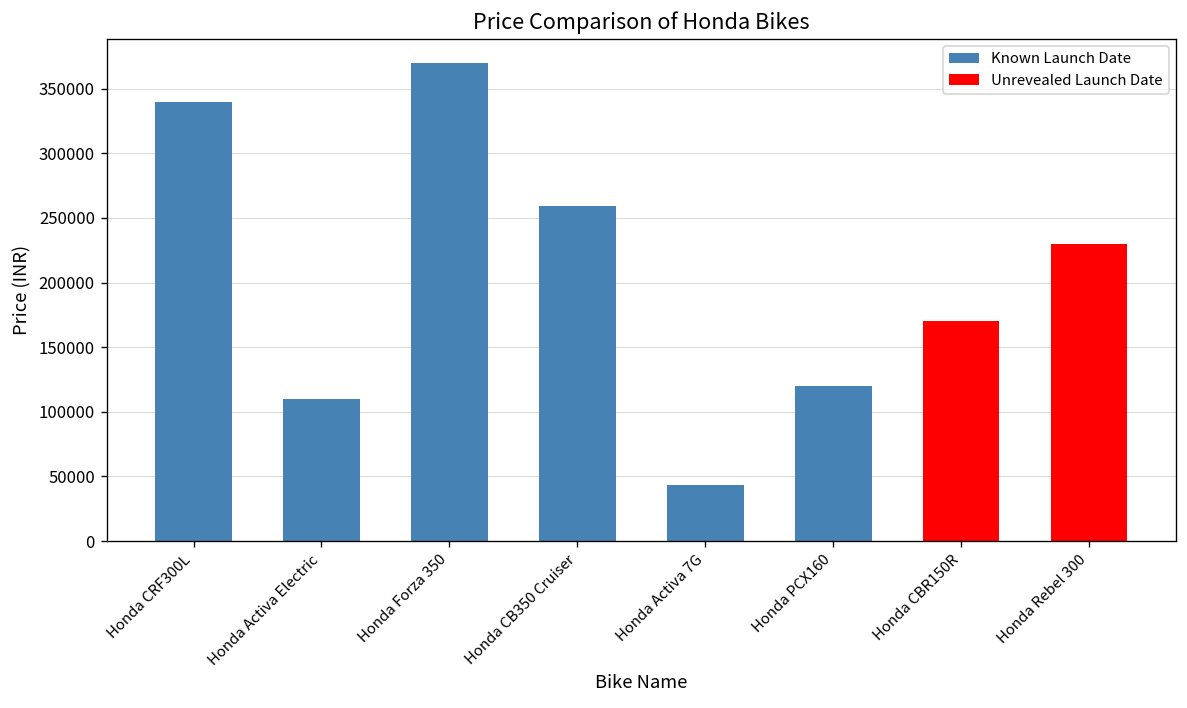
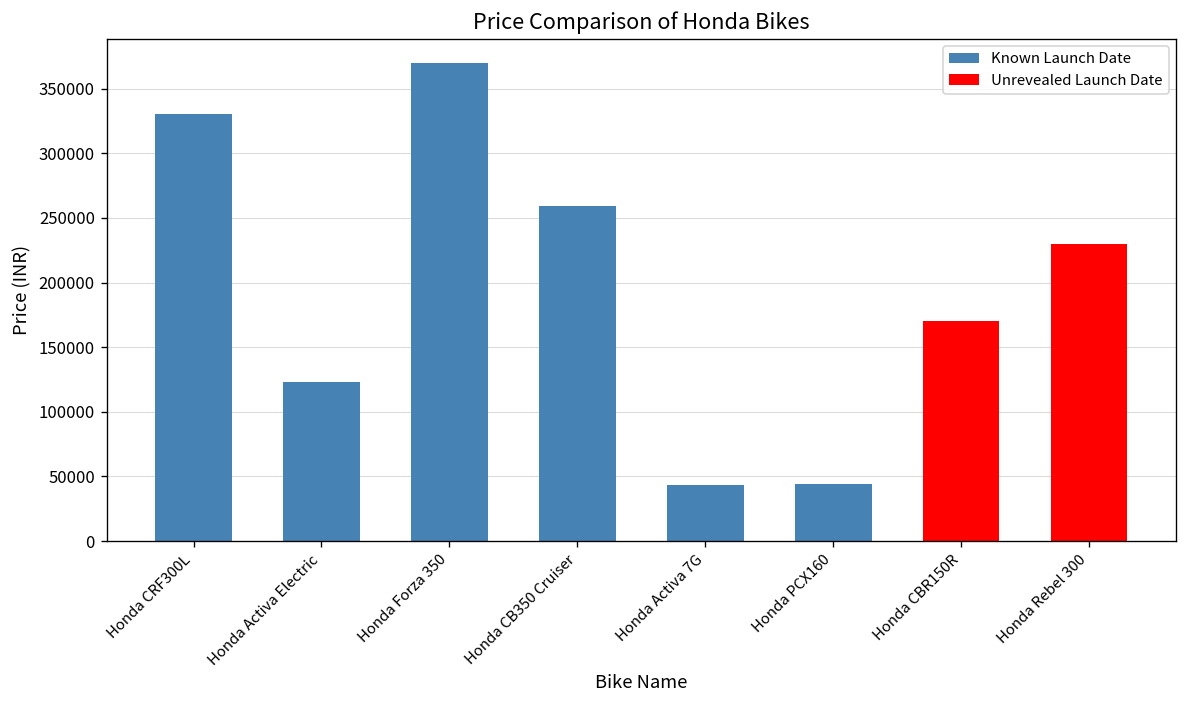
Honda CRF300L: 340000 -> 330000
Honda Activa Electric: 110000 -> 123000
Honda PCX160: 120000 -> 44000
